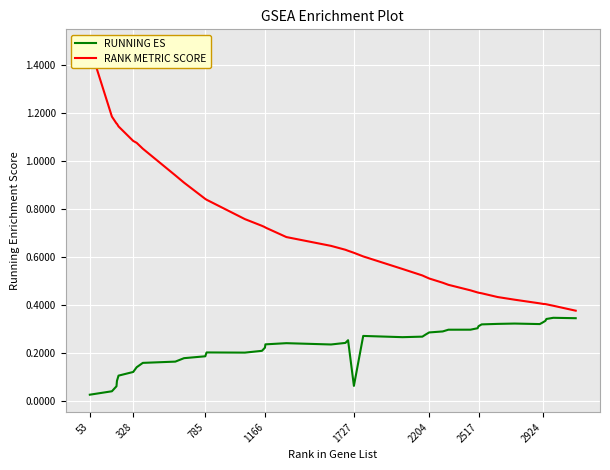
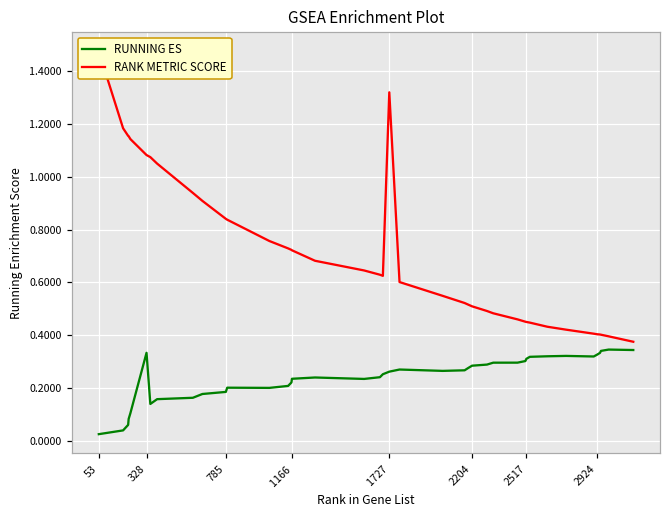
RUNNING ES, 328: 0.12 -> 0.33
RUNNING ES, 1727: 0.06 -> 0.26
RANK METRIC SCORE, 1727: 0.62 -> 1.32
